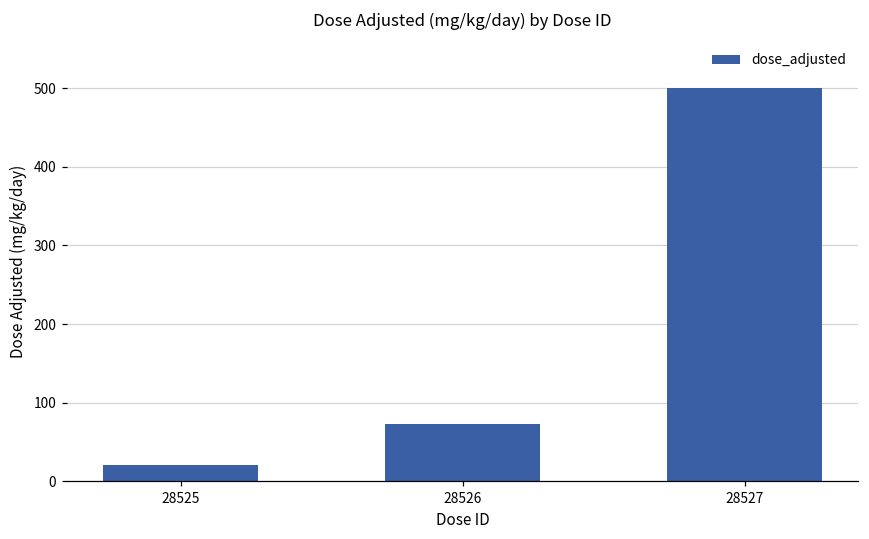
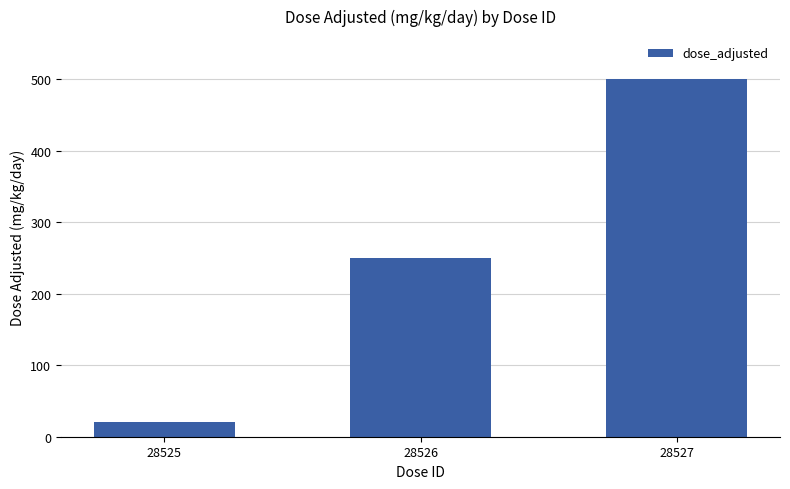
28526: 70 -> 250
